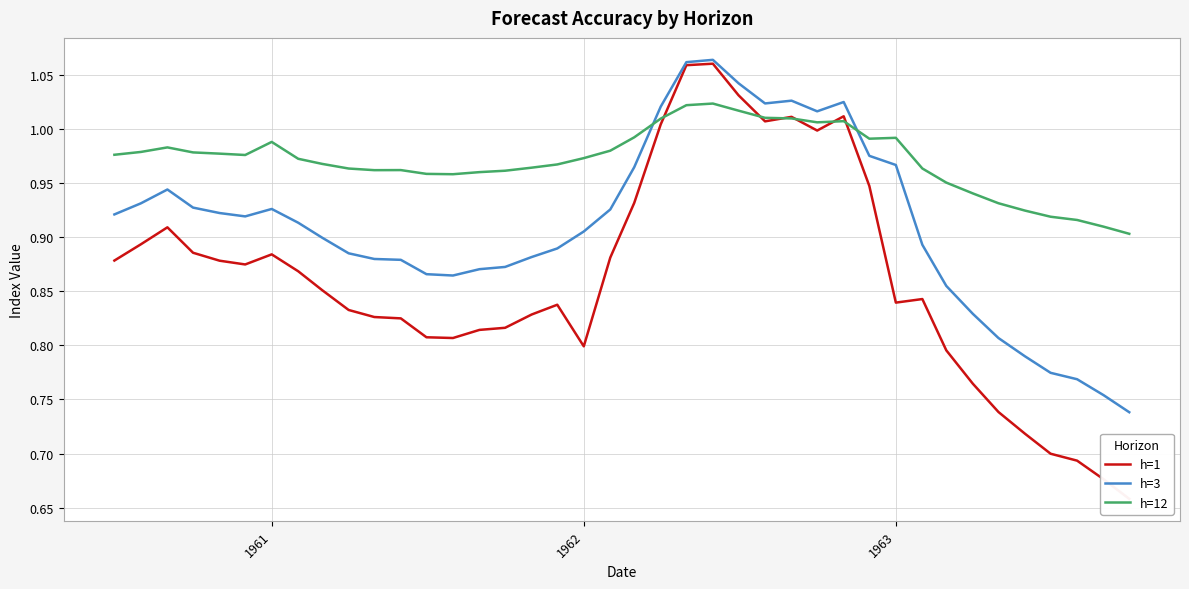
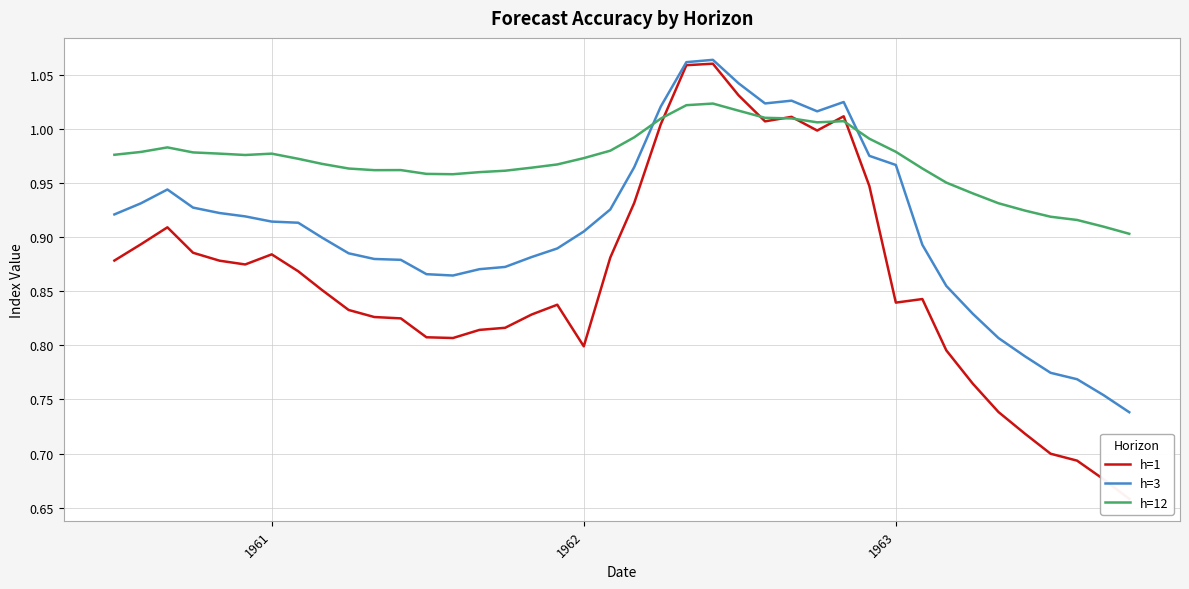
h=3, 1961: 0.926 -> 0.914
h=12, 1961: 0.988 -> 0.977
h=12, 1963: 0.992 -> 0.979
